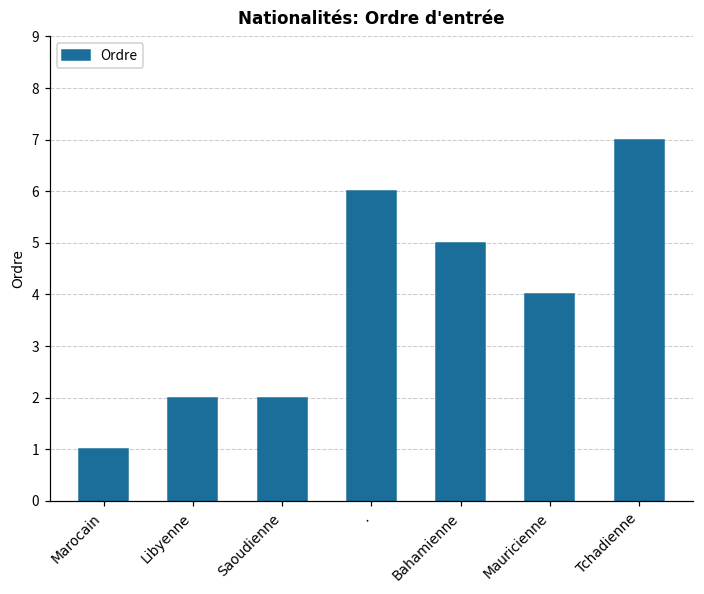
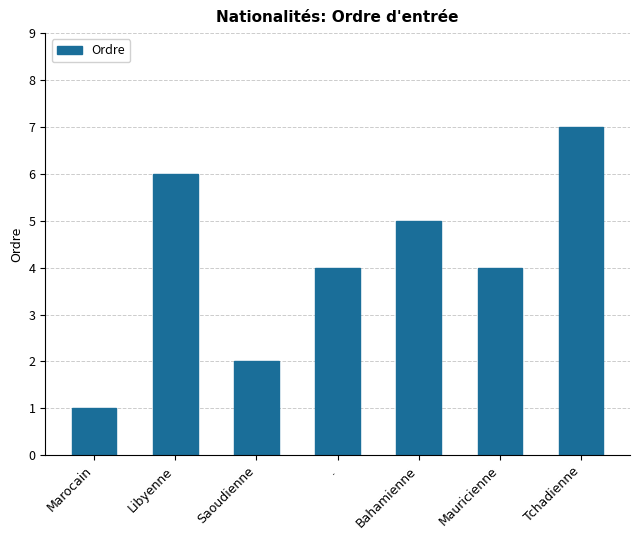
Libyenne: 2 -> 6
.: 6 -> 4
